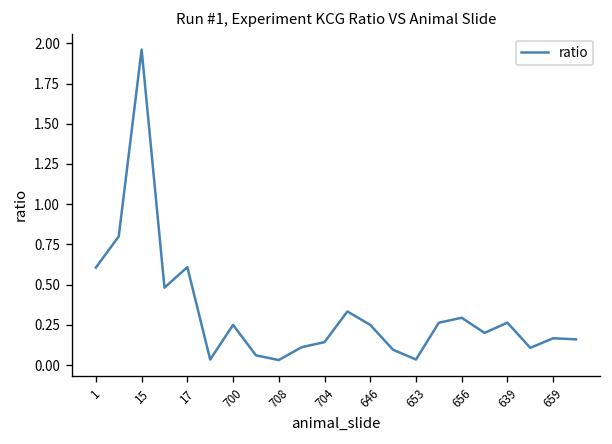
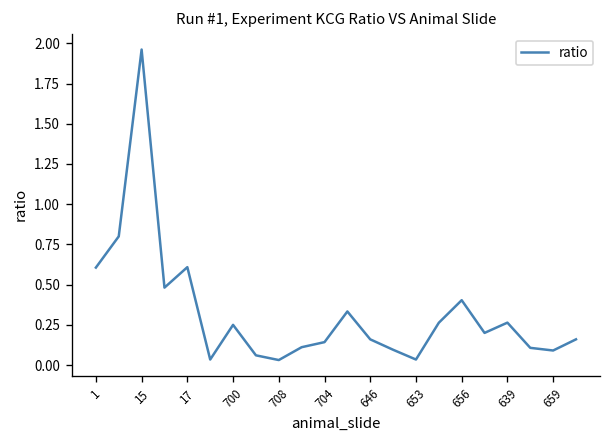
646: 0.25 -> 0.16
656: 0.29 -> 0.40
659: 0.17 -> 0.09
